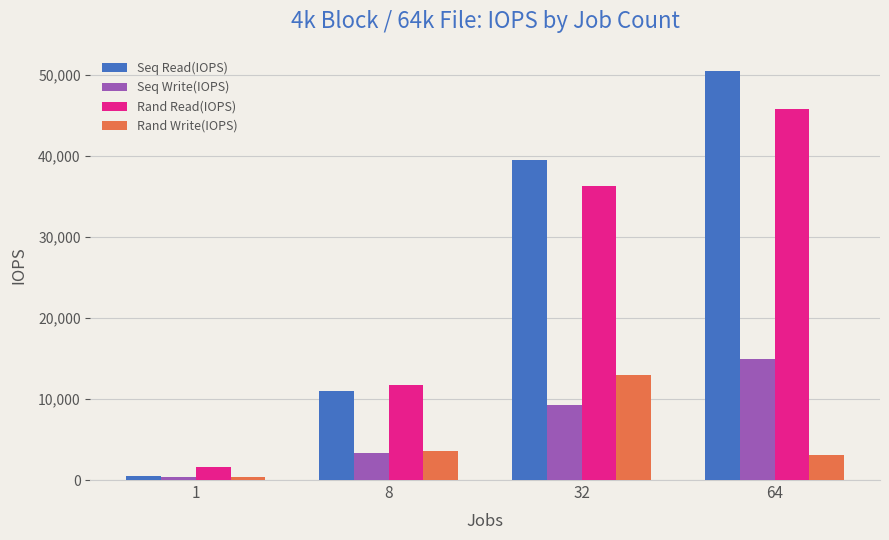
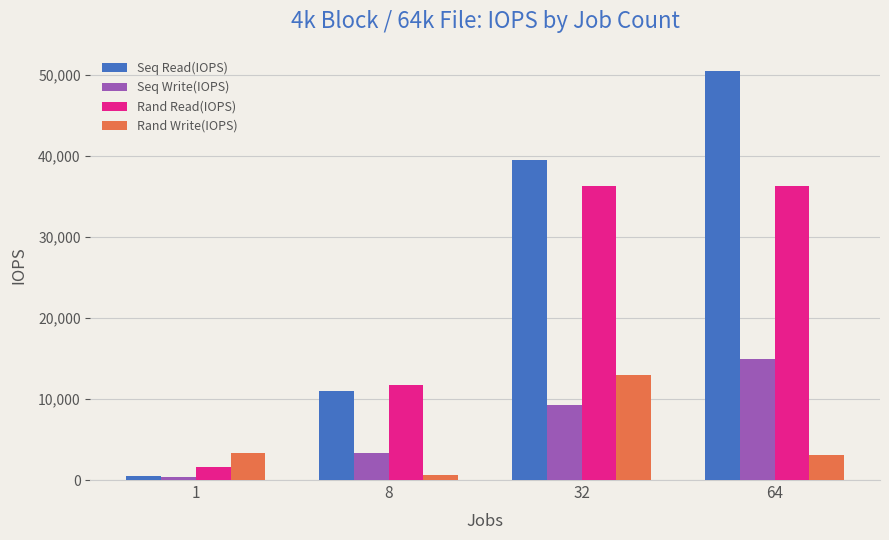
Rand Write(IOPS), 1: 0 -> 3,000
Rand Write(IOPS), 8: 4,000 -> 1,000
Rand Read(IOPS), 64: 46,000 -> 36,000
